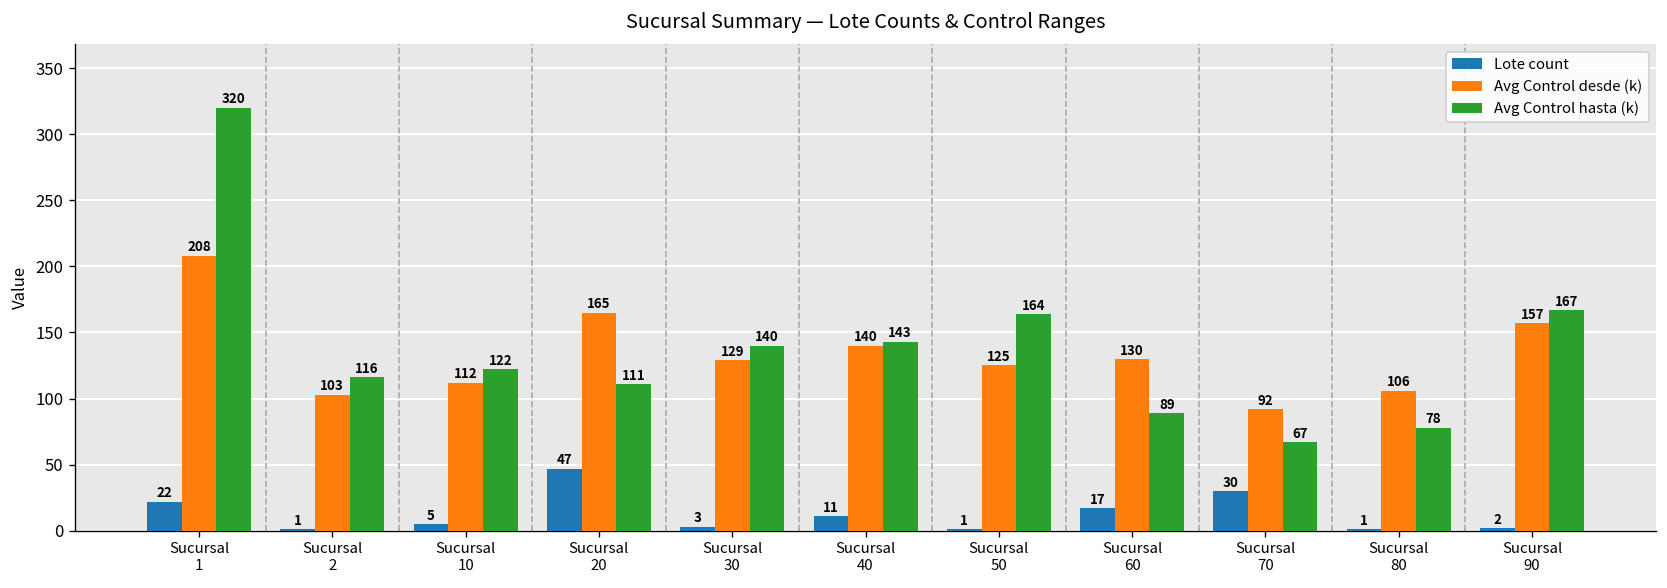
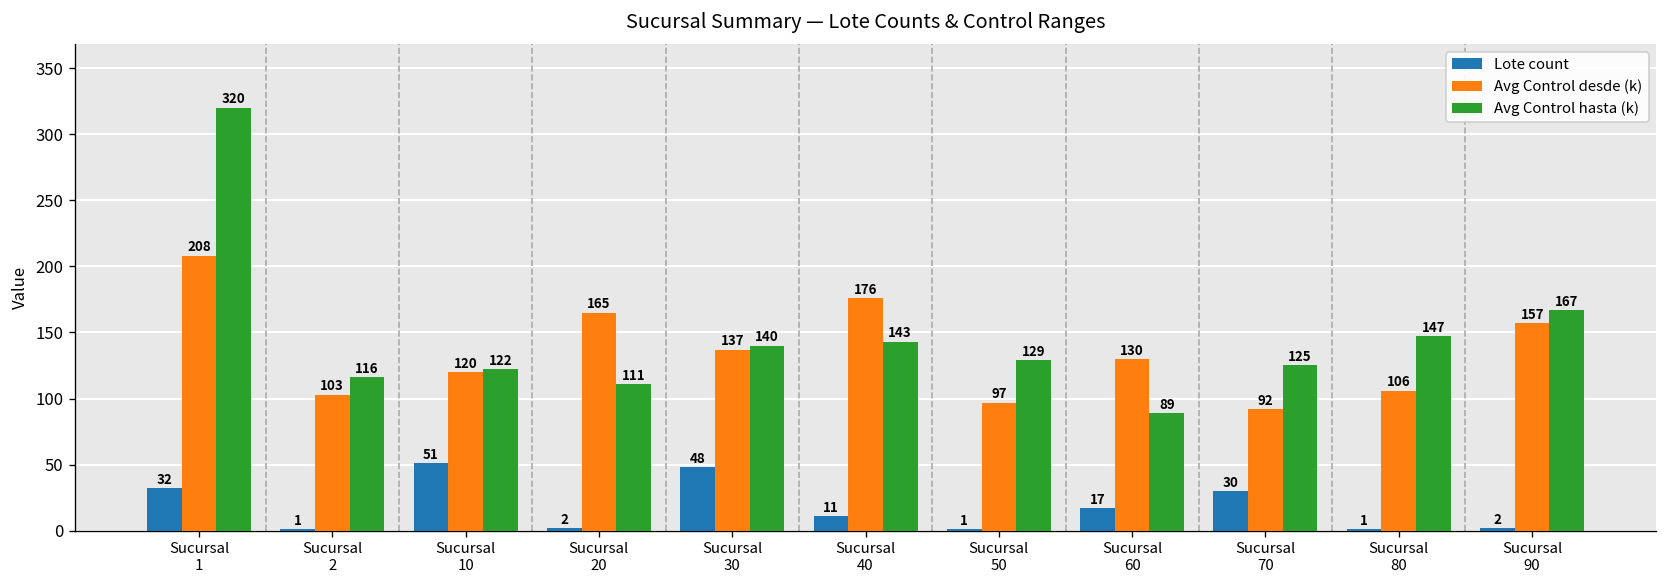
Lote count, Sucursal 1: 22 -> 32
Lote count, Sucursal 10: 5 -> 51
Avg Control desde (k), Sucursal 10: 112 -> 120
Lote count, Sucursal 20: 47 -> 2
Lote count, Sucursal 30: 3 -> 48
Avg Control desde (k), Sucursal 30: 129 -> 137
Avg Control desde (k), Sucursal 40: 140 -> 176
Avg Control desde (k), Sucursal 50: 125 -> 97
Avg Control hasta (k), Sucursal 50: 164 -> 129
Avg Control hasta (k), Sucursal 70: 67 -> 125
Avg Control hasta (k), Sucursal 80: 78 -> 147
